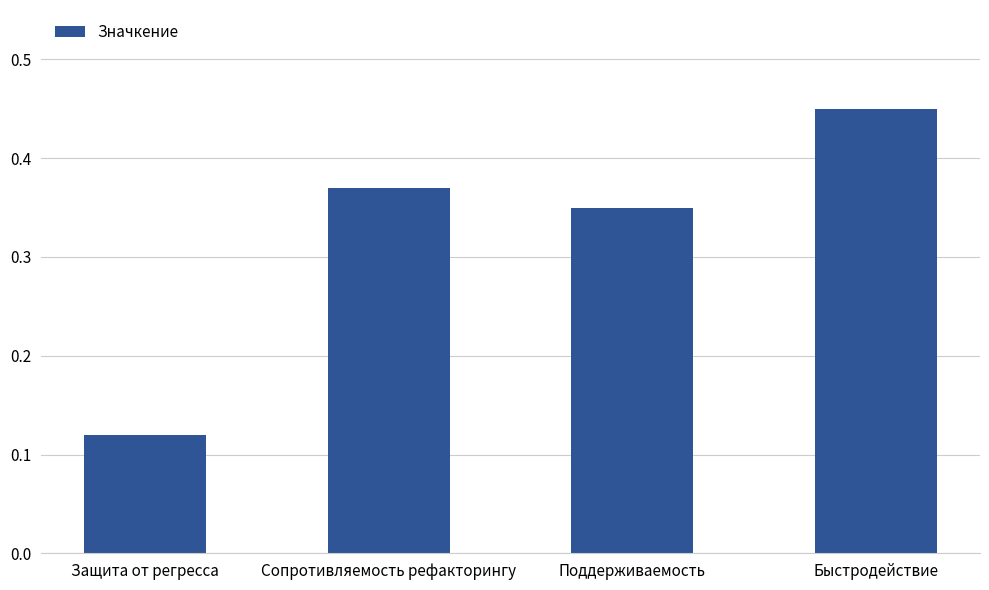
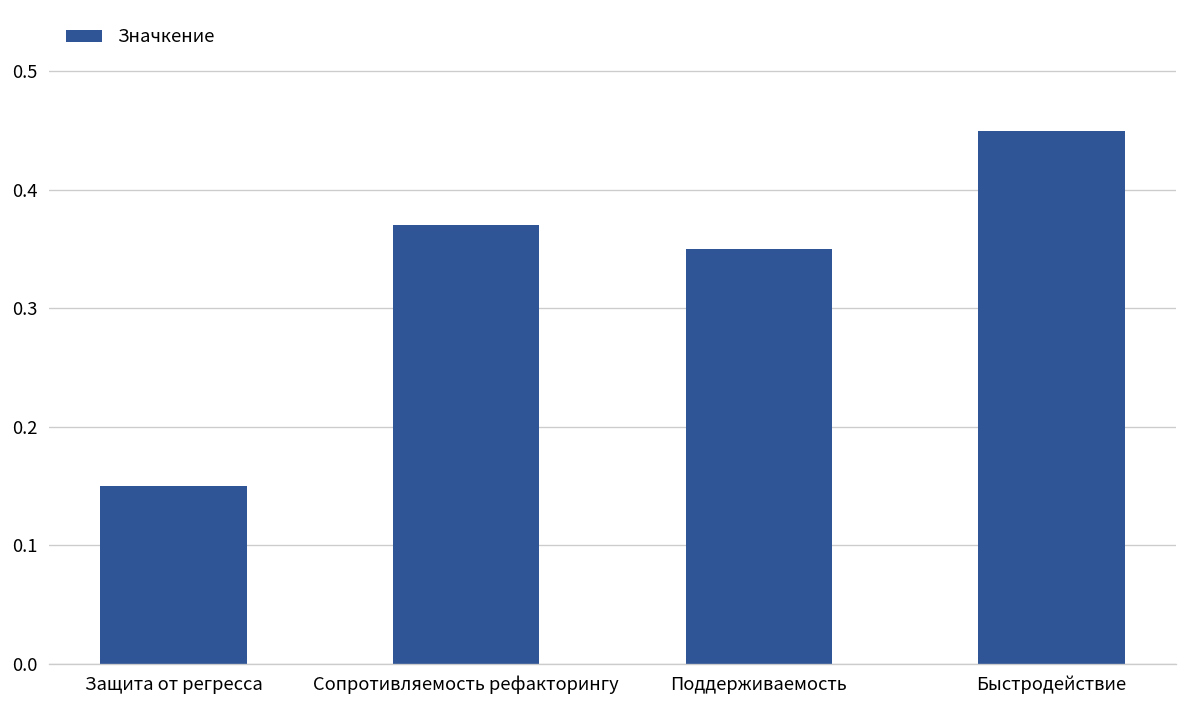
Защита от регресса: 0.12 -> 0.15
